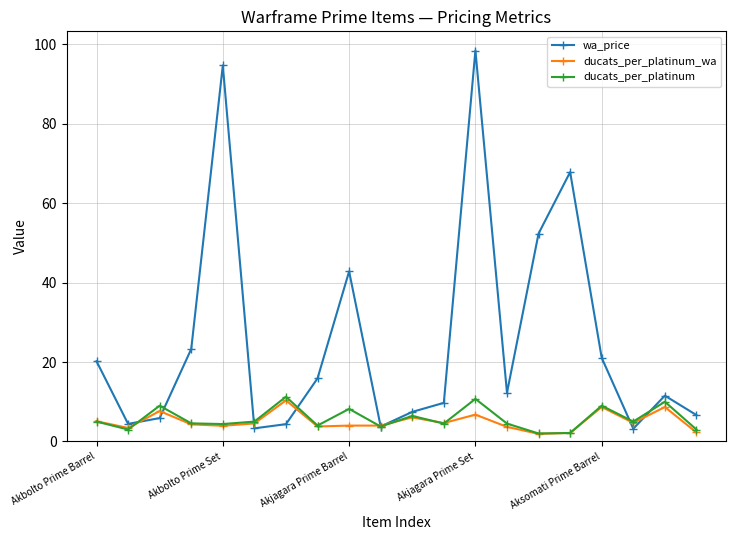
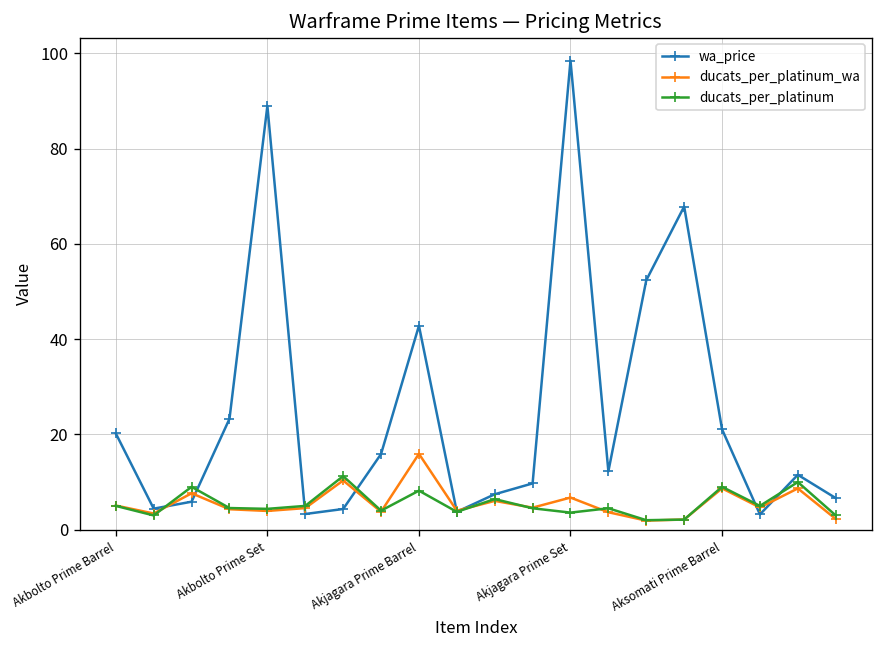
wa_price, Akbolto Prime Set: 95 -> 89
ducats_per_platinum_wa, Akjagara Prime Barrel: 4 -> 16
ducats_per_platinum, Akjagara Prime Set: 11 -> 4
